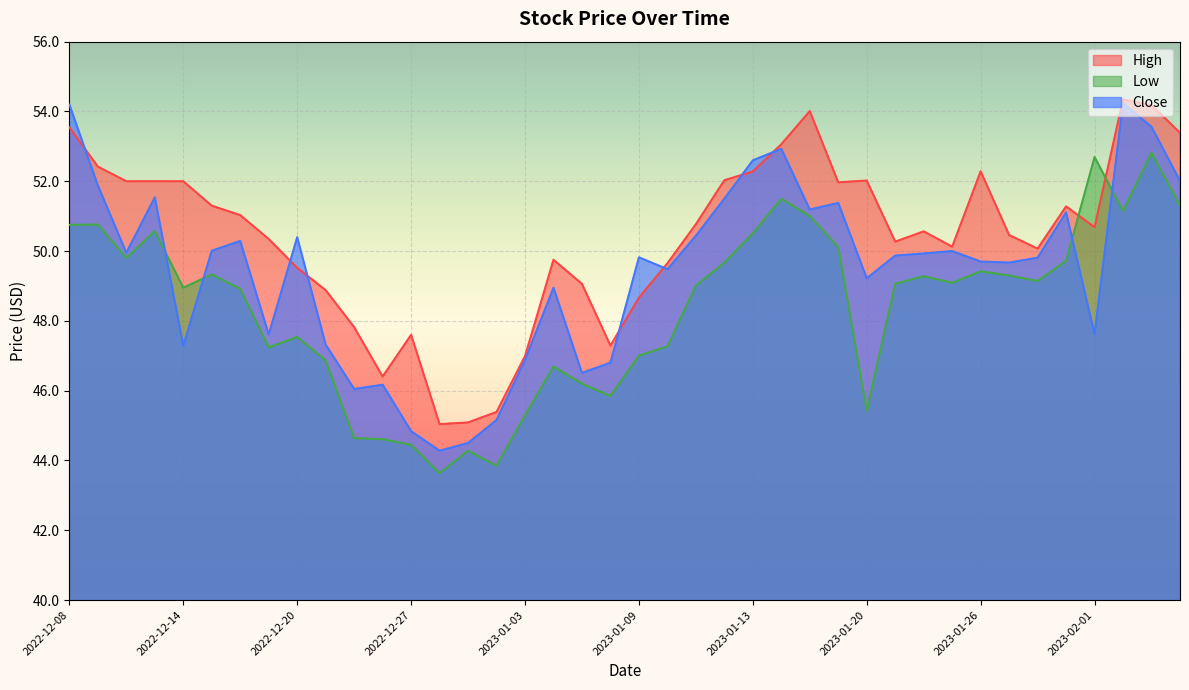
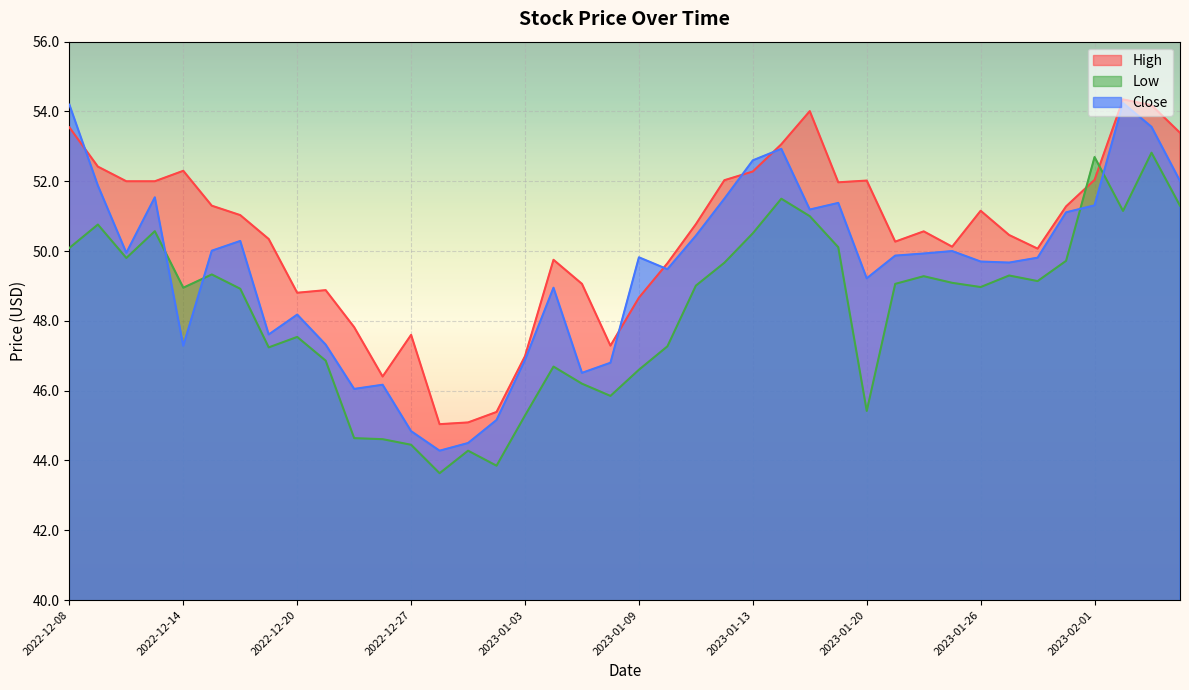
Low, 2022-12-08: 50.8 -> 50.1
High, 2022-12-14: 52.0 -> 52.3
High, 2022-12-20: 49.5 -> 48.8
Close, 2022-12-20: 50.4 -> 48.2
Low, 2023-01-09: 47.0 -> 46.6
High, 2023-01-26: 52.3 -> 51.2
Low, 2023-01-26: 49.4 -> 49.0
High, 2023-02-01: 50.7 -> 52.0
Close, 2023-02-01: 47.6 -> 51.3
